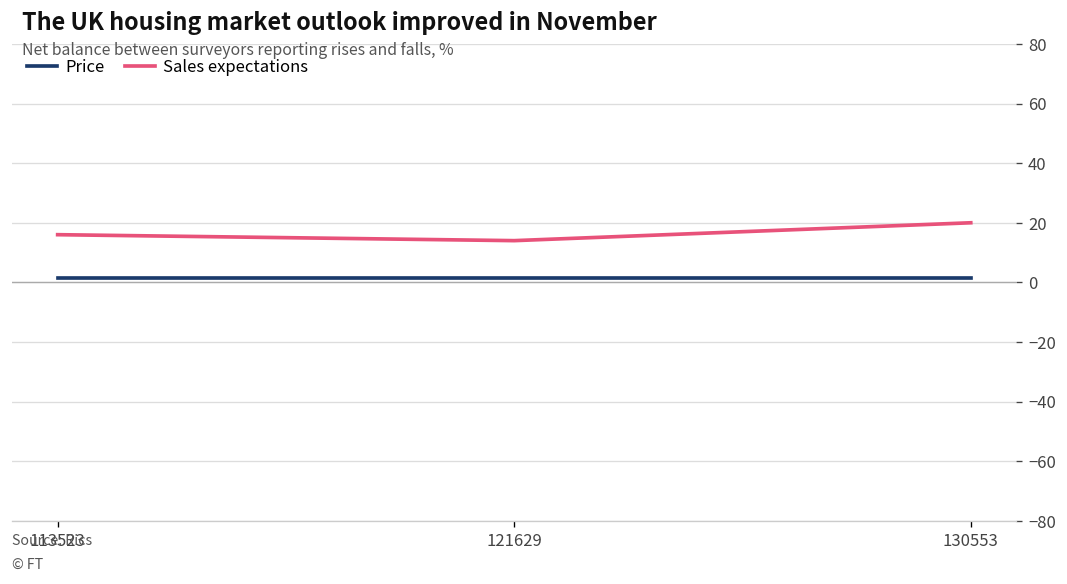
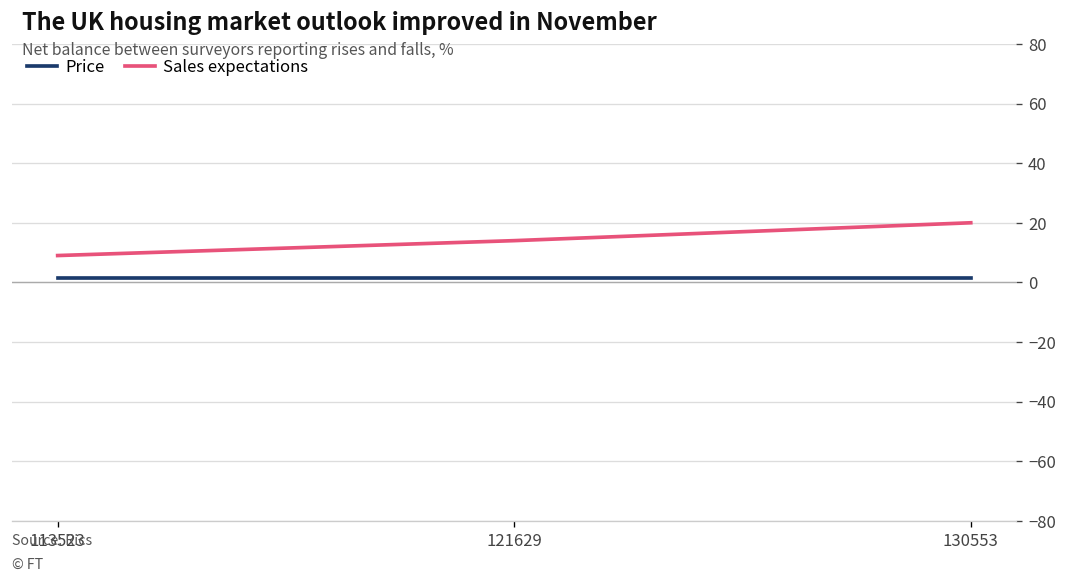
Sales expectations, 113523: 16 -> 9
